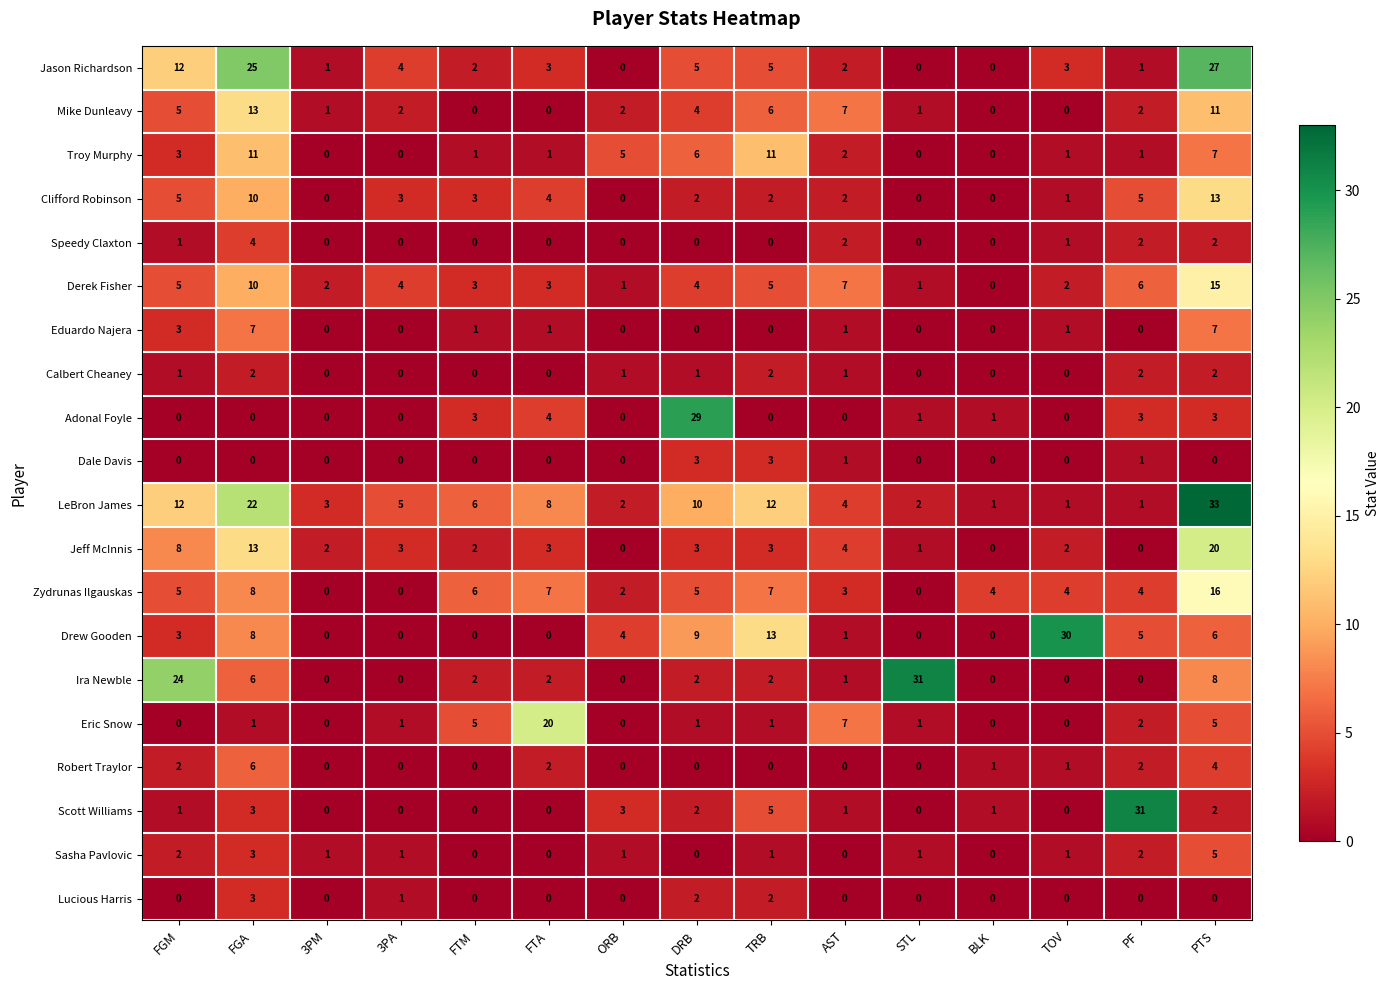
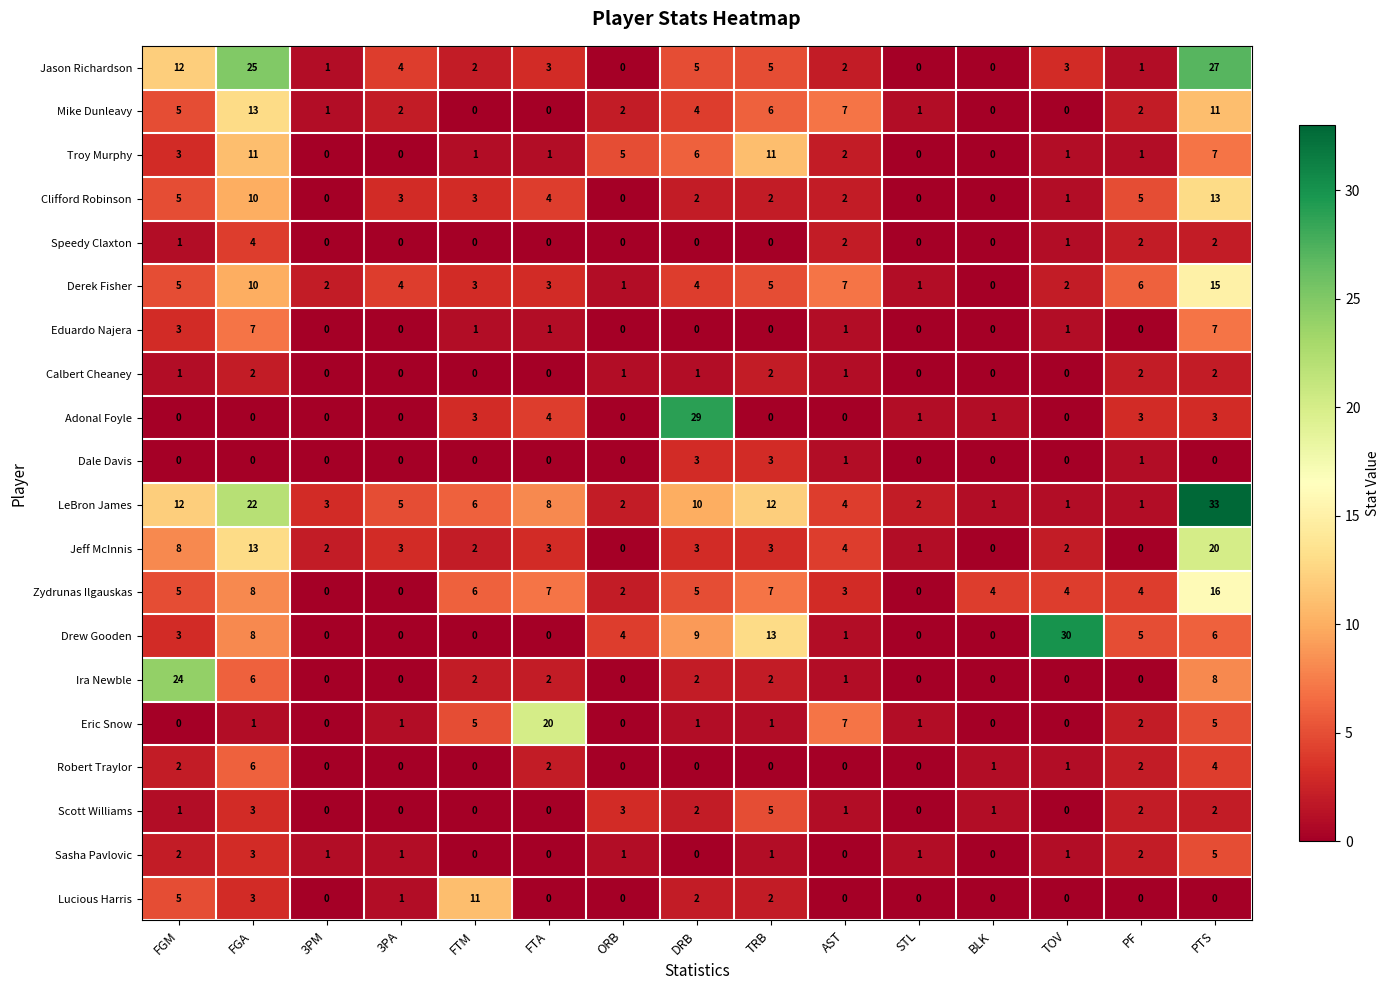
Ira Newble, STL: 31 -> 0
Scott Williams, PF: 31 -> 2
Lucious Harris, FGM: 0 -> 5
Lucious Harris, FTM: 0 -> 11
